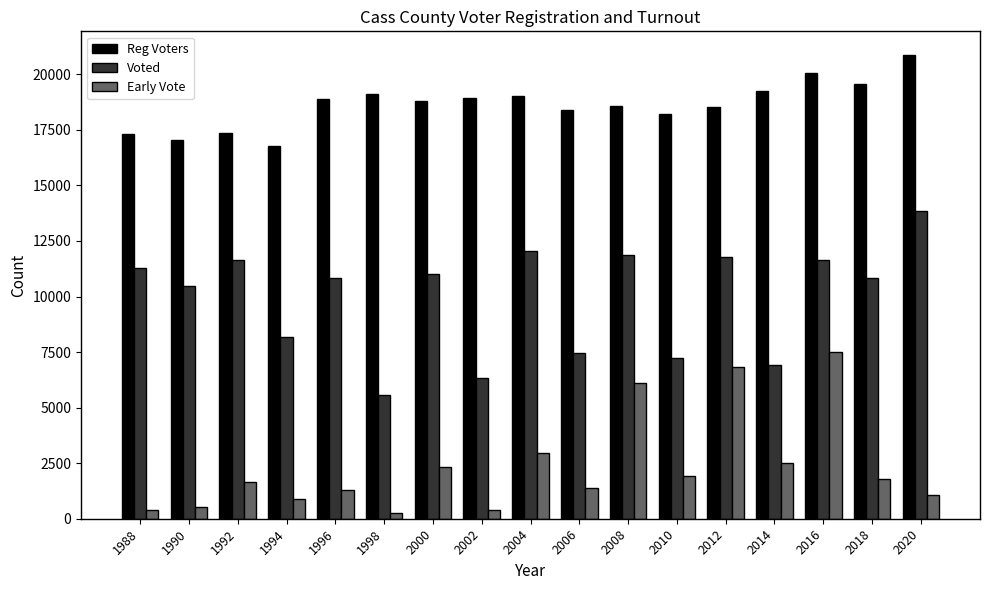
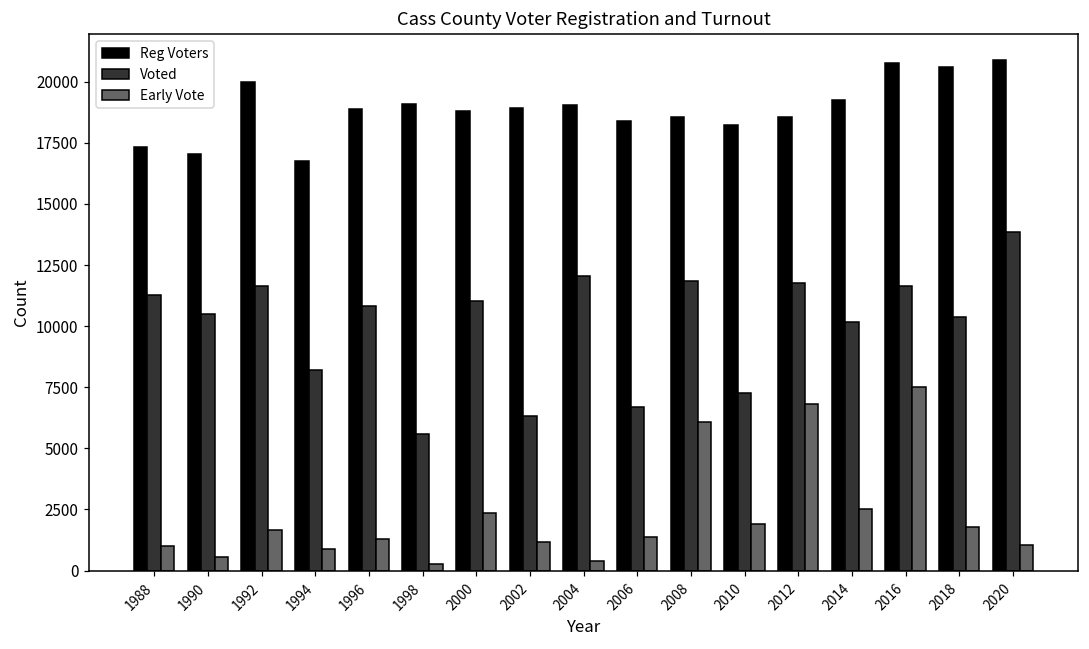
Early Vote, 1988: 400 -> 1000
Reg Voters, 1992: 17400 -> 20000
Early Vote, 2002: 400 -> 1200
Early Vote, 2004: 3000 -> 400
Voted, 2006: 7500 -> 6700
Voted, 2014: 6900 -> 10200
Reg Voters, 2016: 20000 -> 20800
Reg Voters, 2018: 19600 -> 20600
Voted, 2018: 10800 -> 10400
